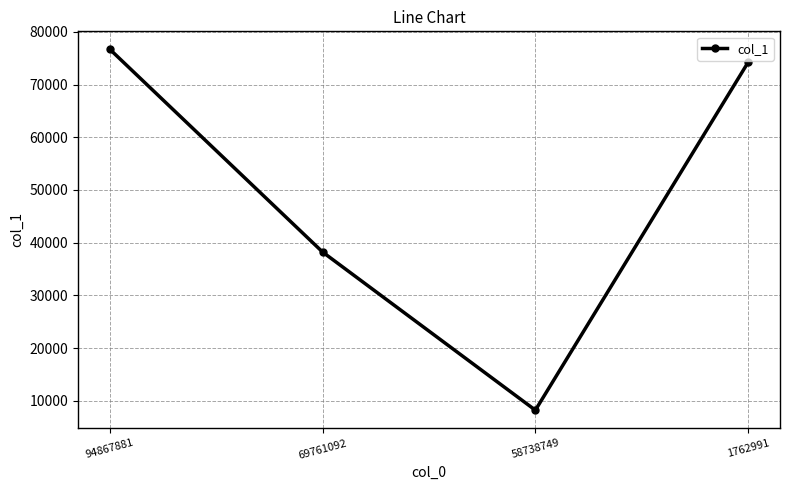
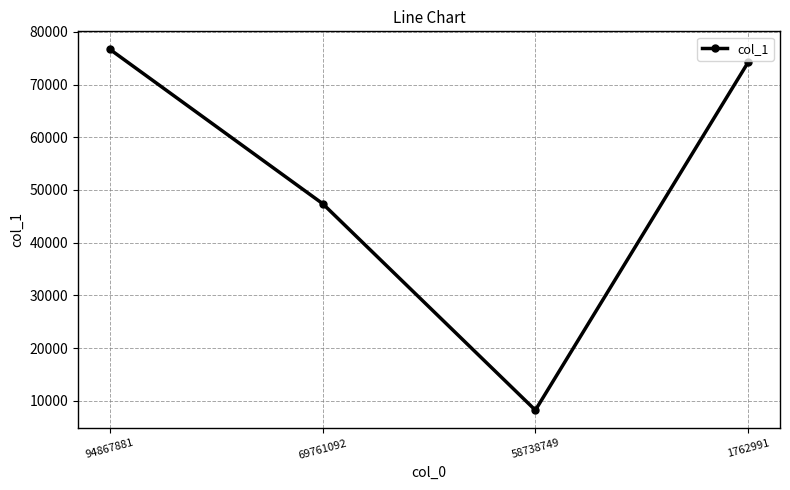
69761092: 38000 -> 47000
